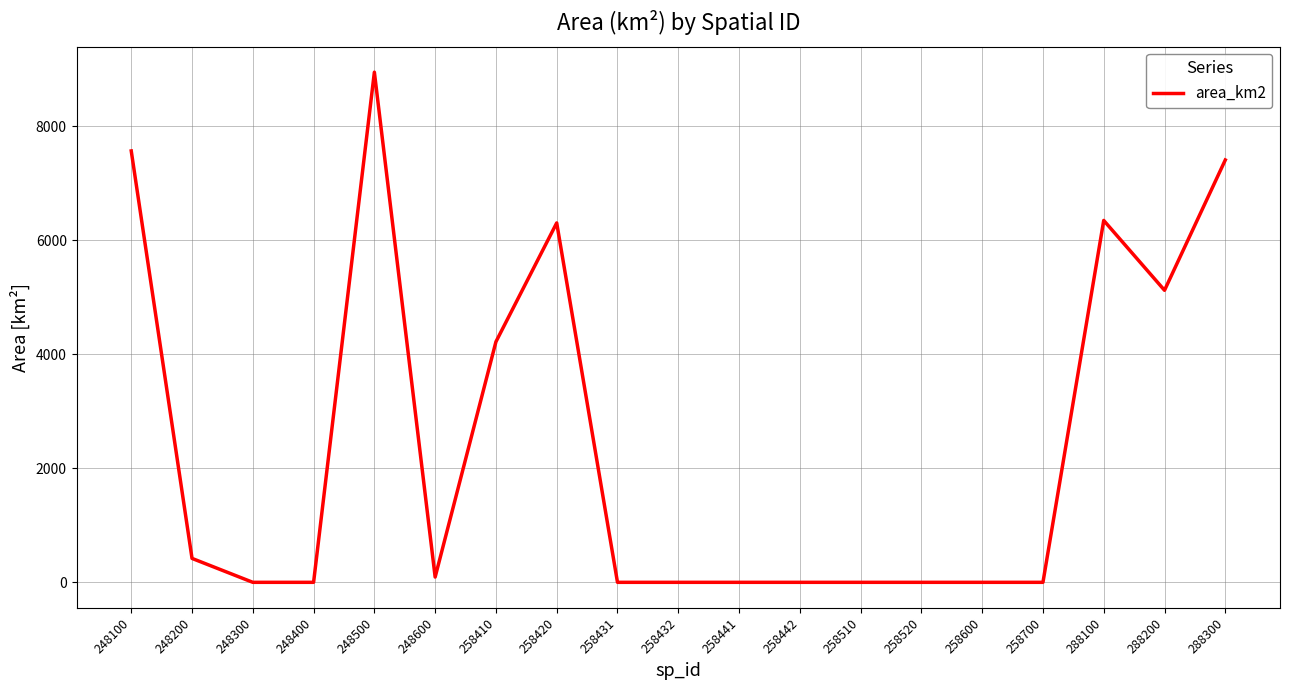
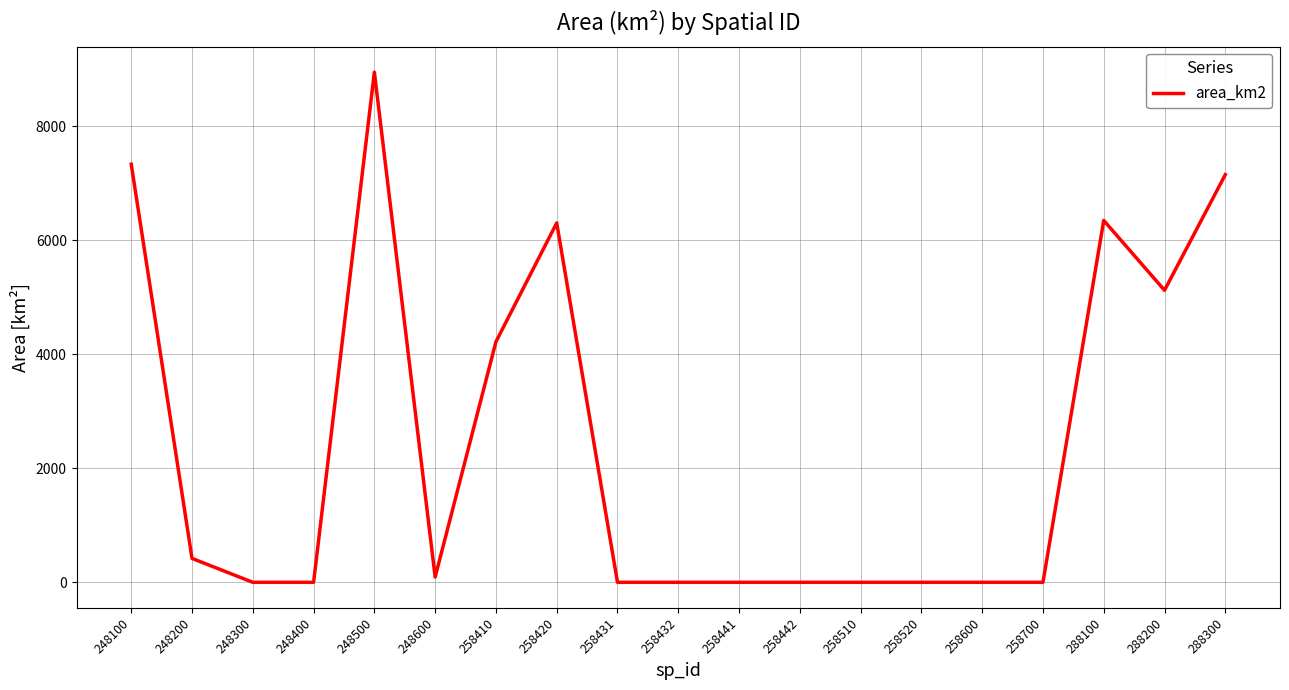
248100: 7600 -> 7300
288300: 7400 -> 7200
